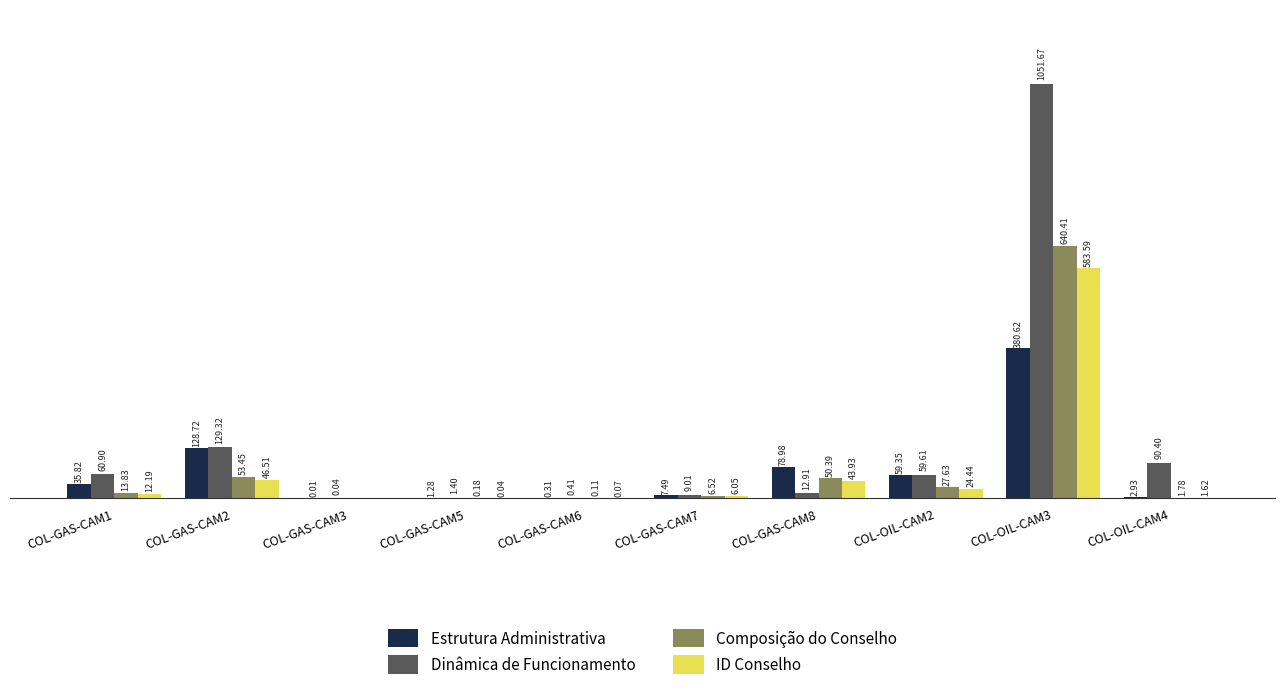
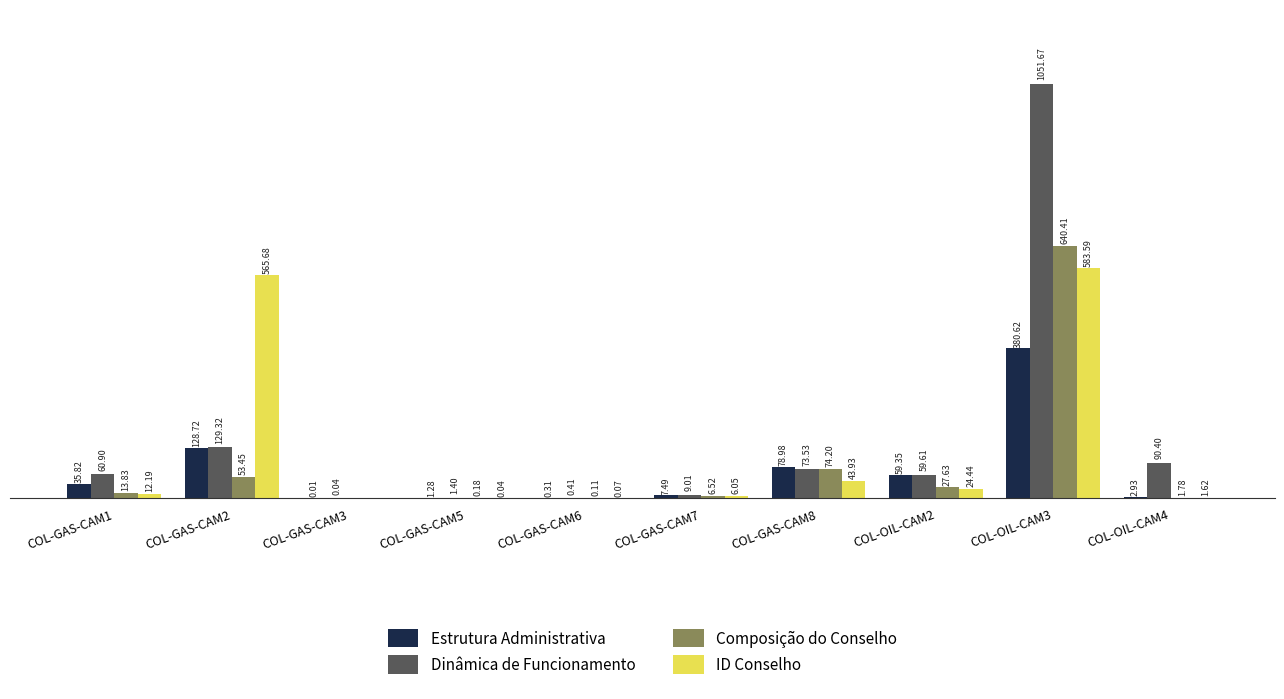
ID Conselho, COL-GAS-CAM2: 46.51 -> 565.68
Dinâmica de Funcionamento, COL-GAS-CAM8: 12.91 -> 73.53
Composição do Conselho, COL-GAS-CAM8: 50.39 -> 74.20
